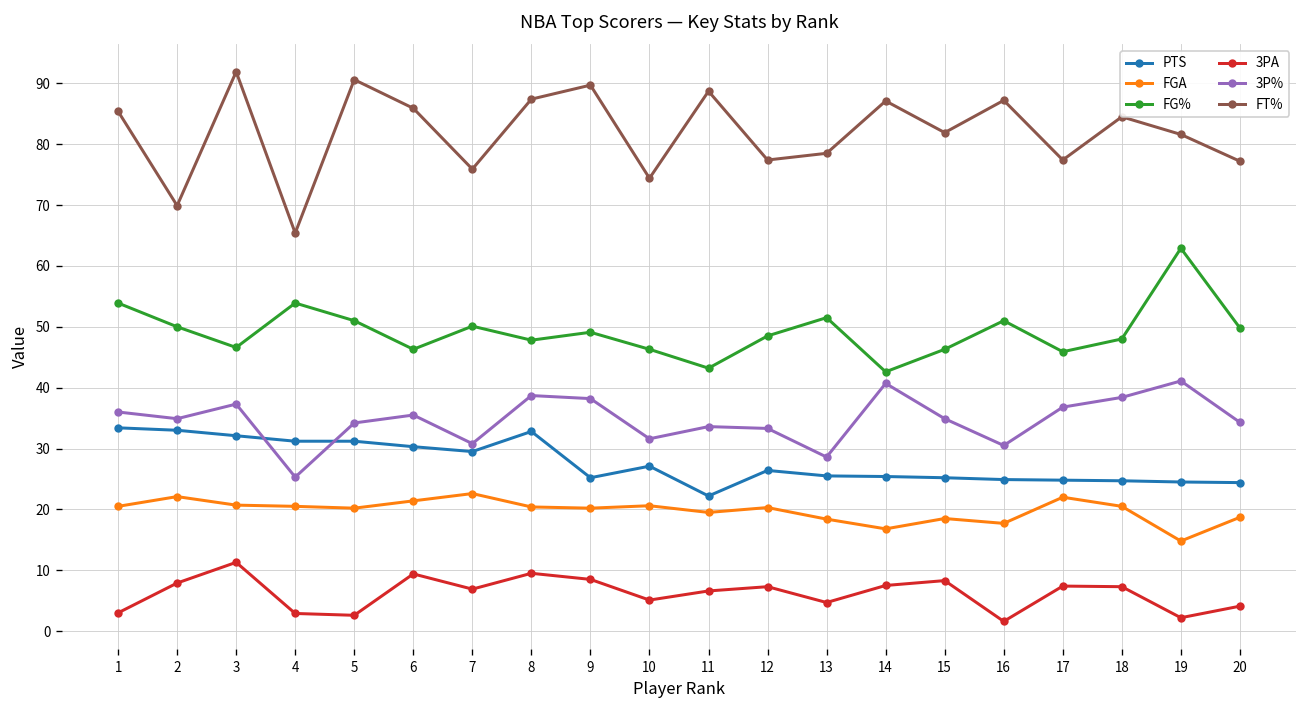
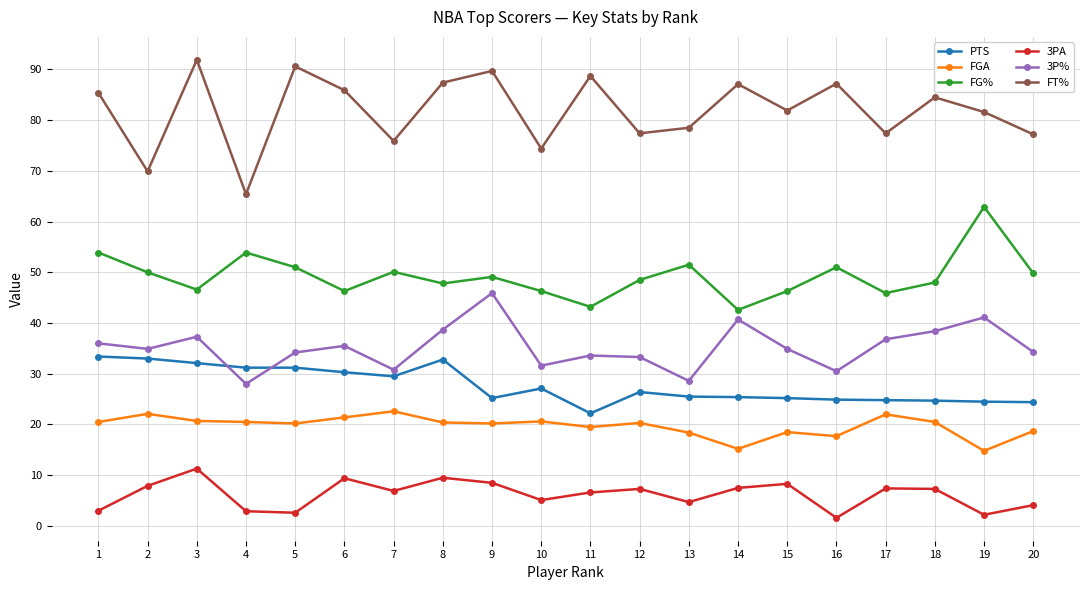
3P%, 4: 25 -> 28
3P%, 9: 38 -> 46
FGA, 14: 17 -> 15
